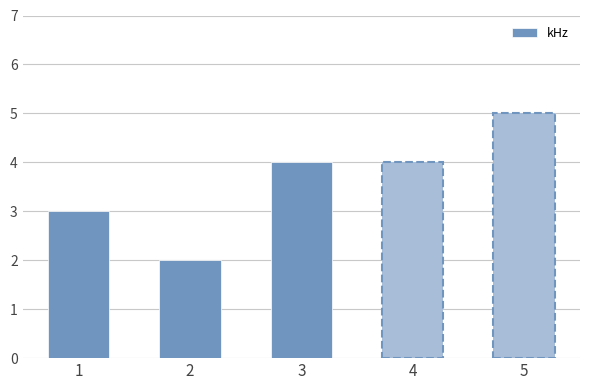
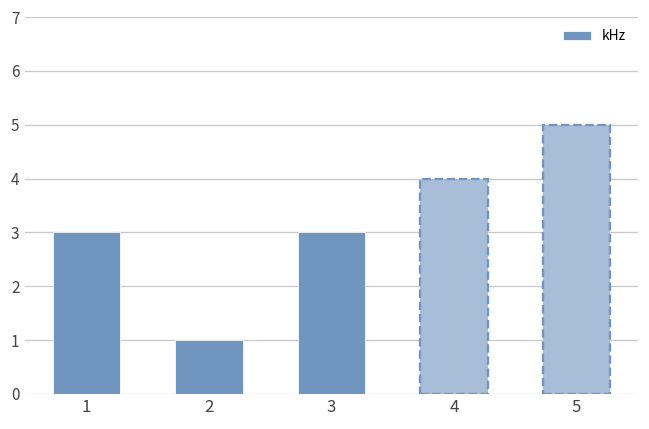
2: 2 -> 1
3: 4 -> 3
